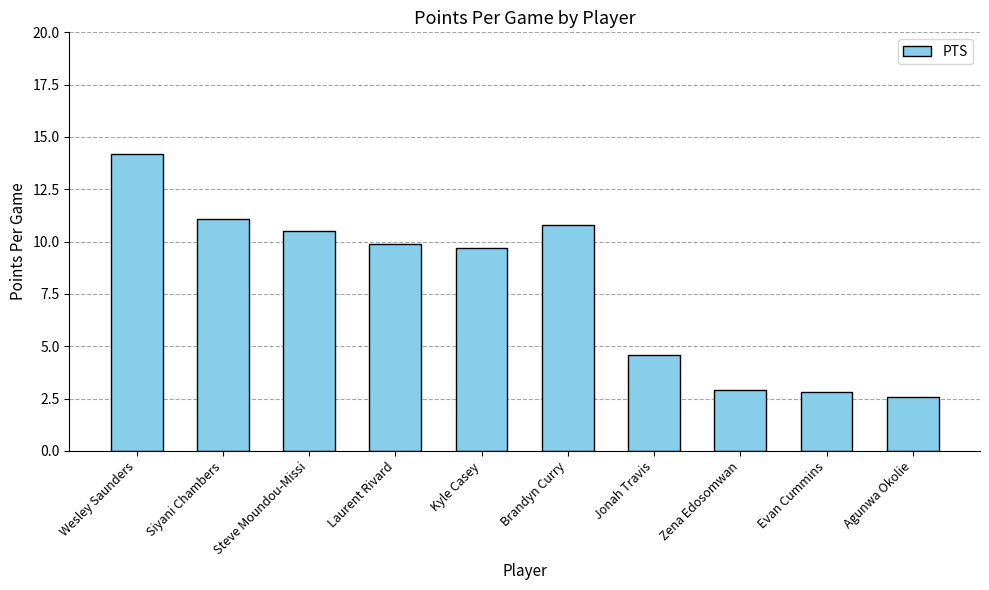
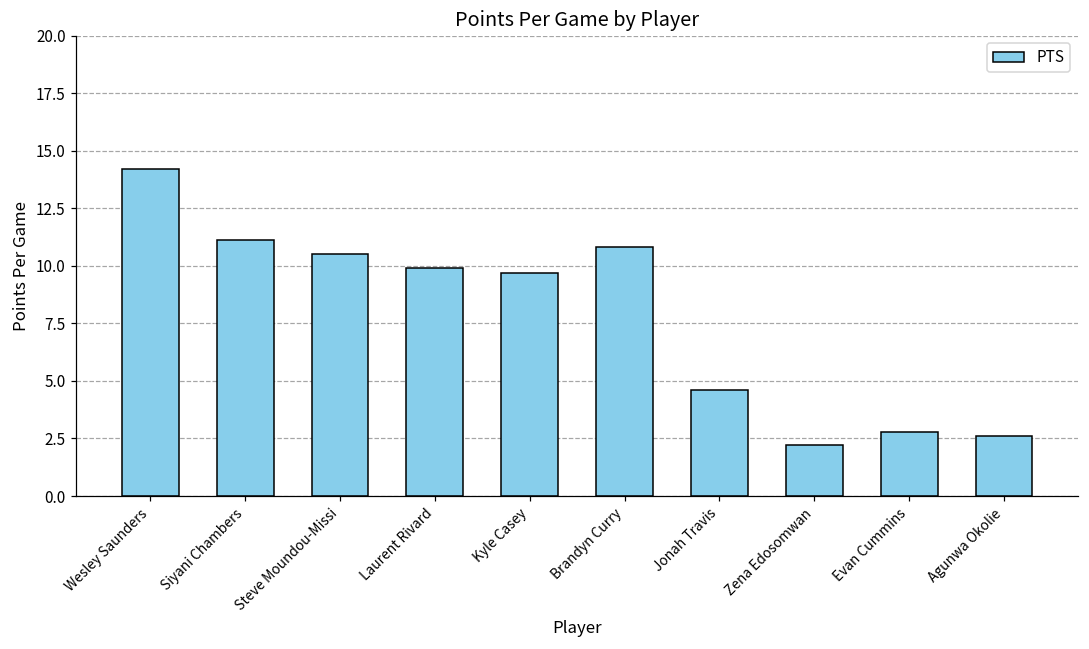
Zena Edosomwan: 2.9 -> 2.2
